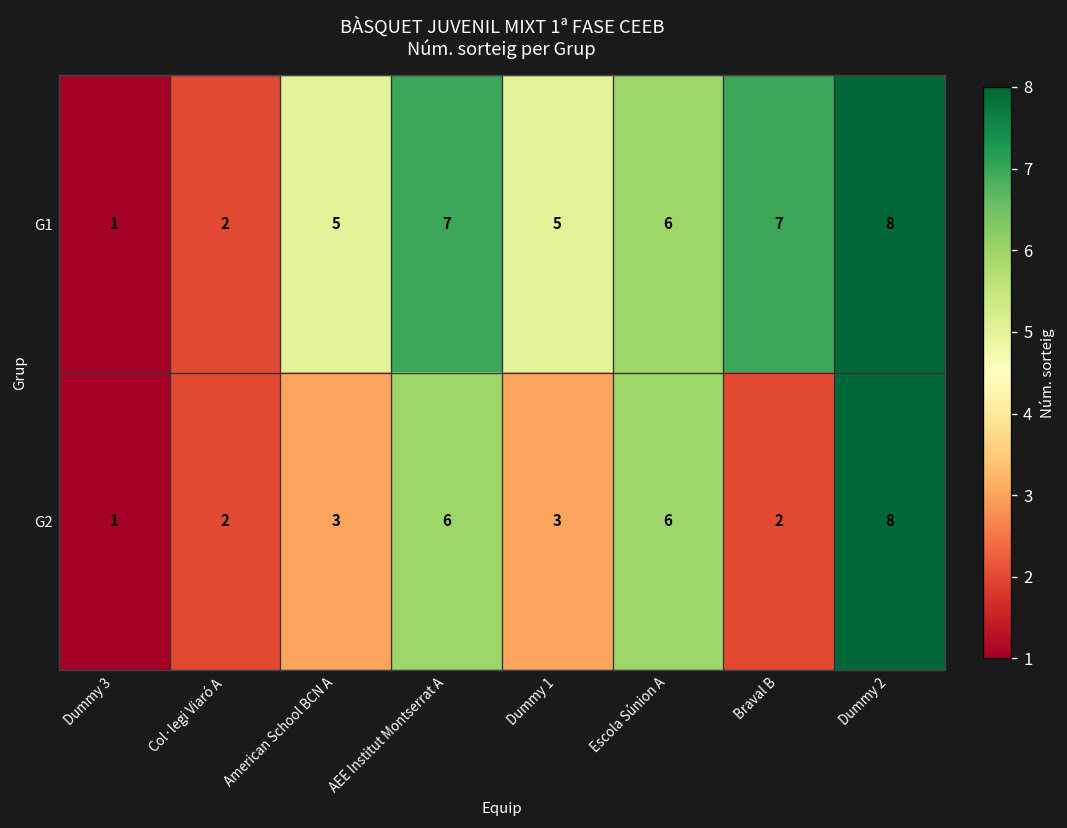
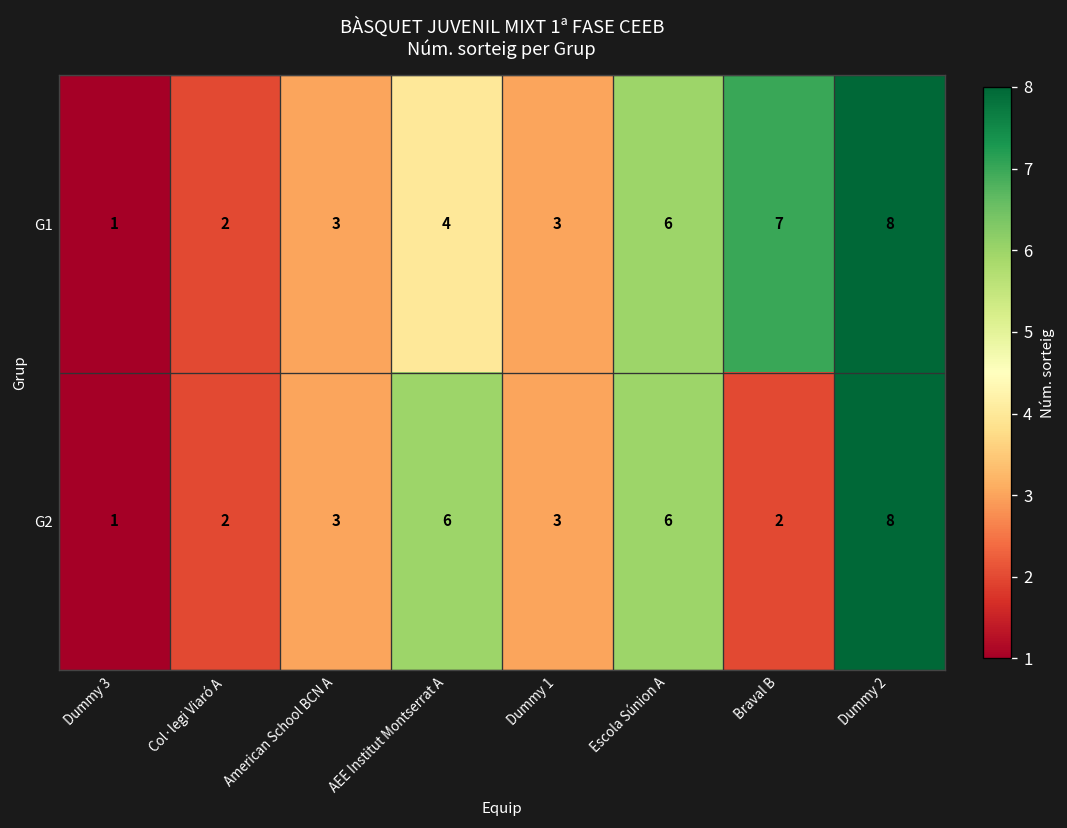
G1, American School BCN A: 5 -> 3
G1, AEE Institut Montserrat A: 7 -> 4
G1, Dummy 1: 5 -> 3
